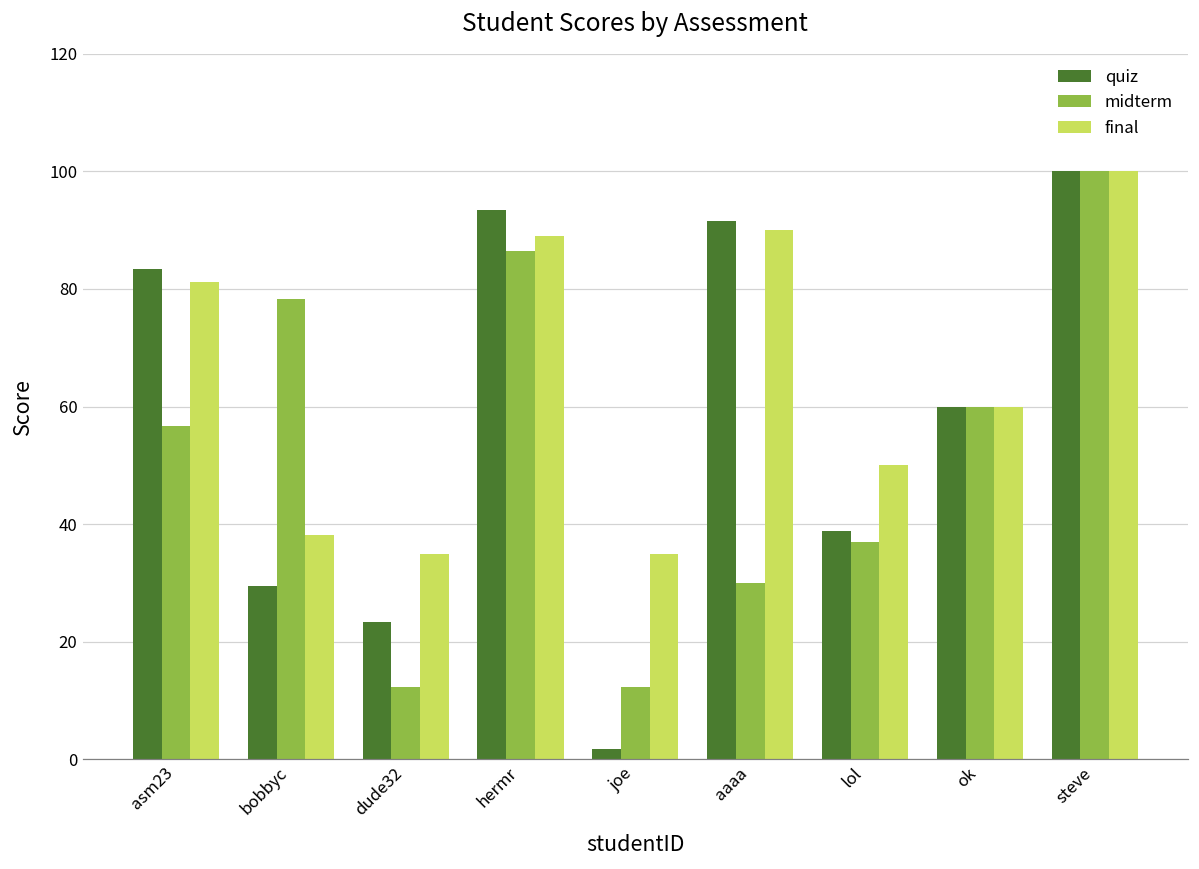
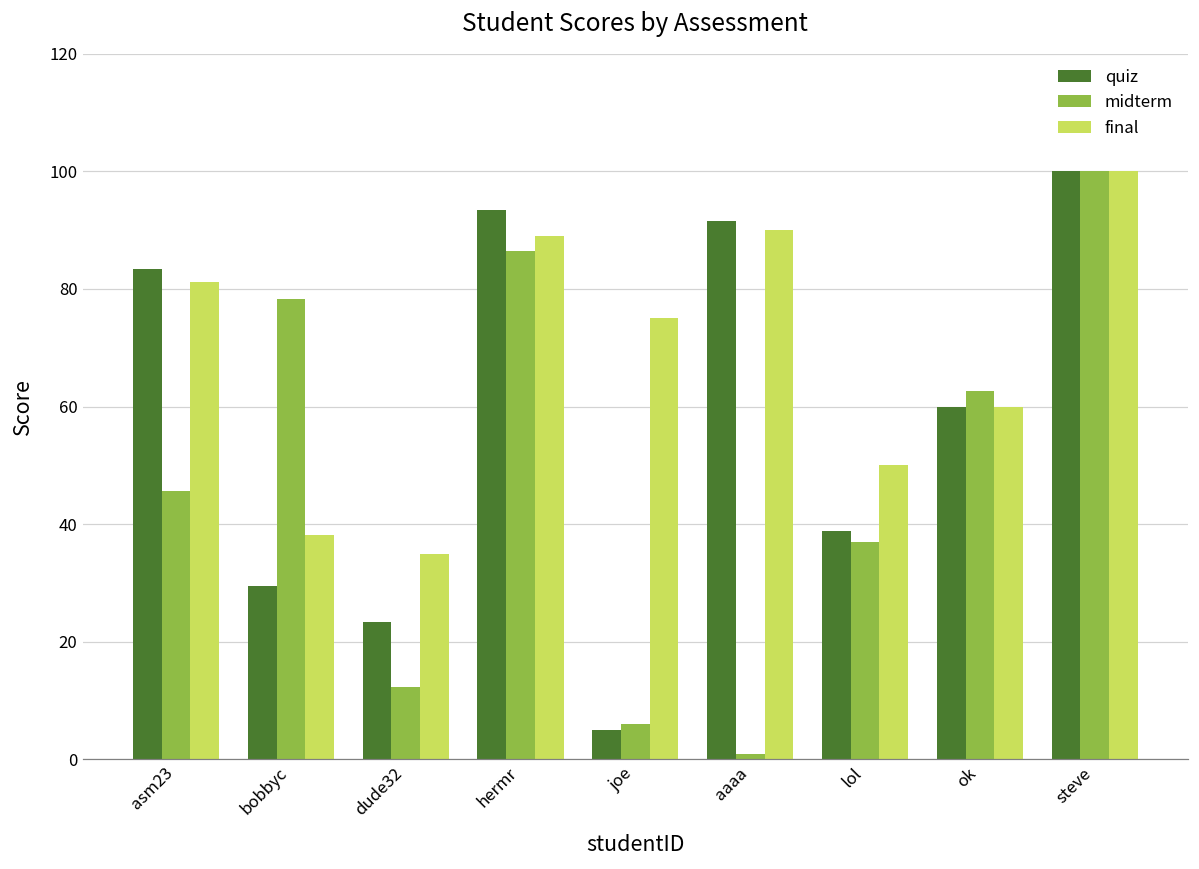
midterm, asm23: 57 -> 46
quiz, joe: 2 -> 5
midterm, joe: 12 -> 6
final, joe: 35 -> 75
midterm, aaaa: 30 -> 1
midterm, ok: 60 -> 63
